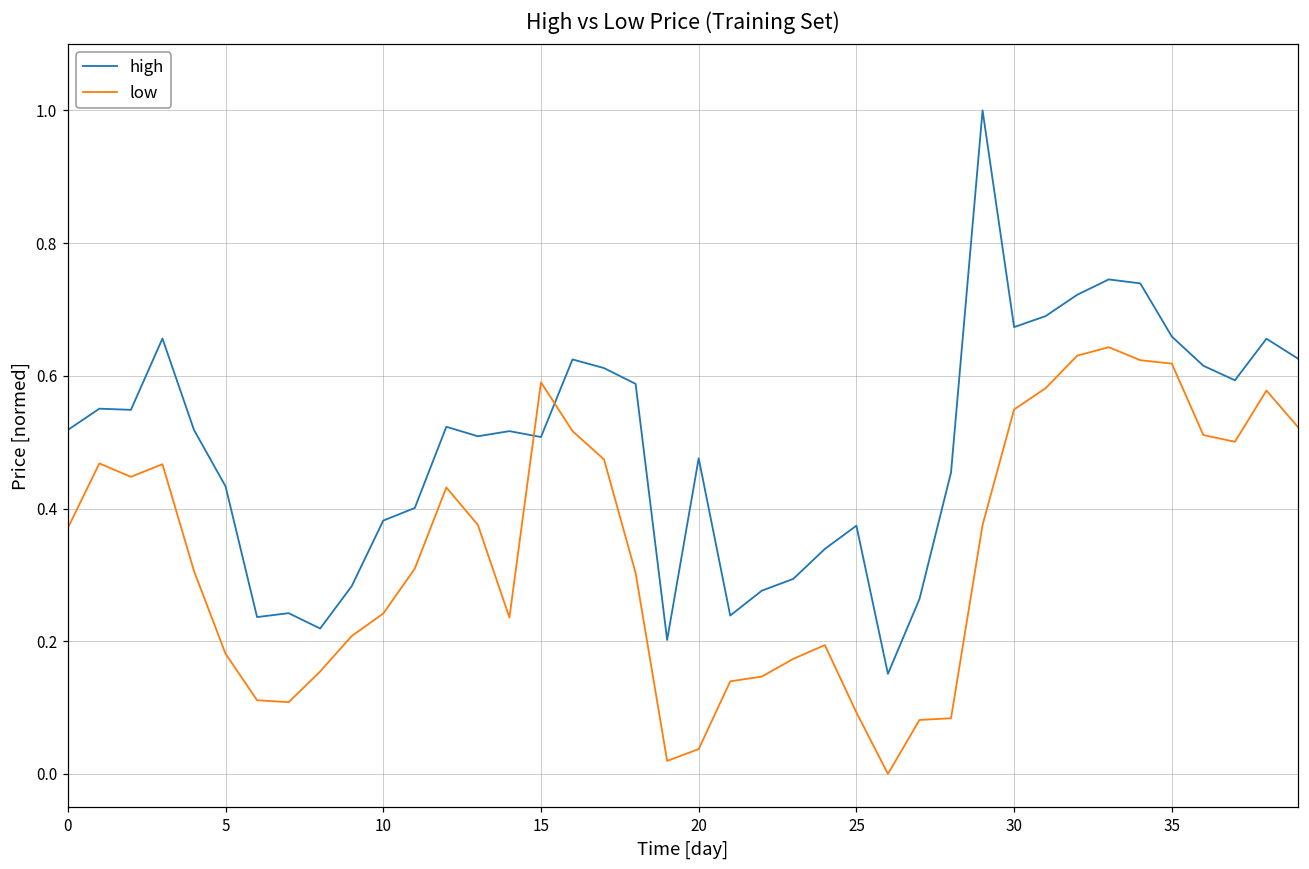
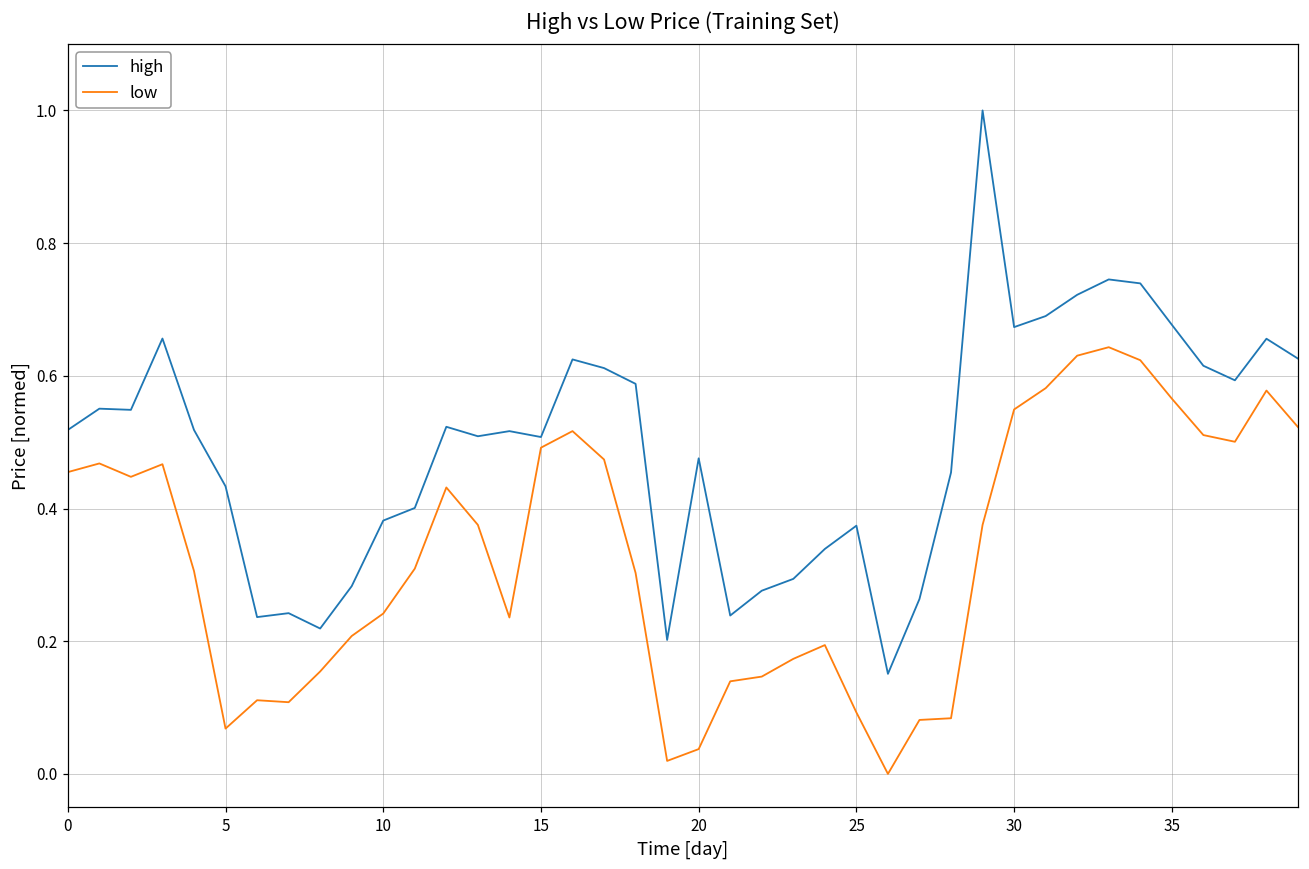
low, 0: 0.37 -> 0.45
low, 5: 0.18 -> 0.07
low, 15: 0.59 -> 0.49
high, 35: 0.66 -> 0.68
low, 35: 0.62 -> 0.57
